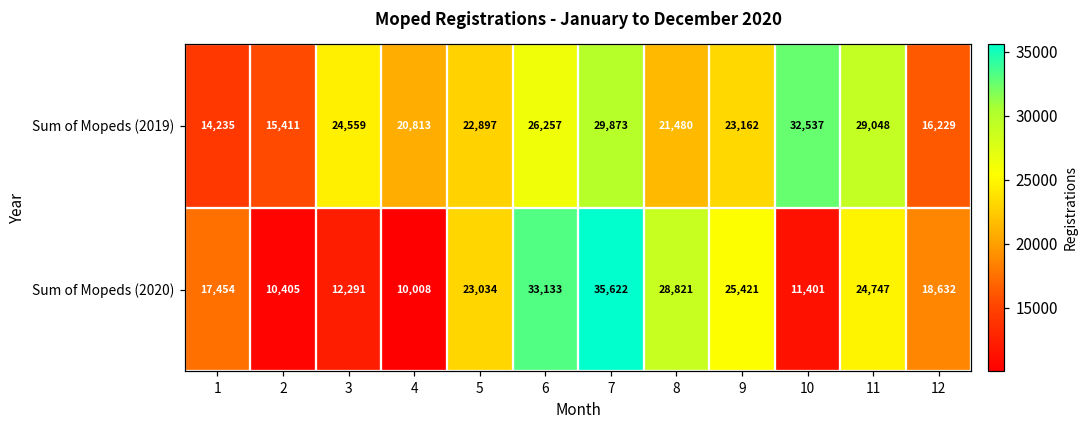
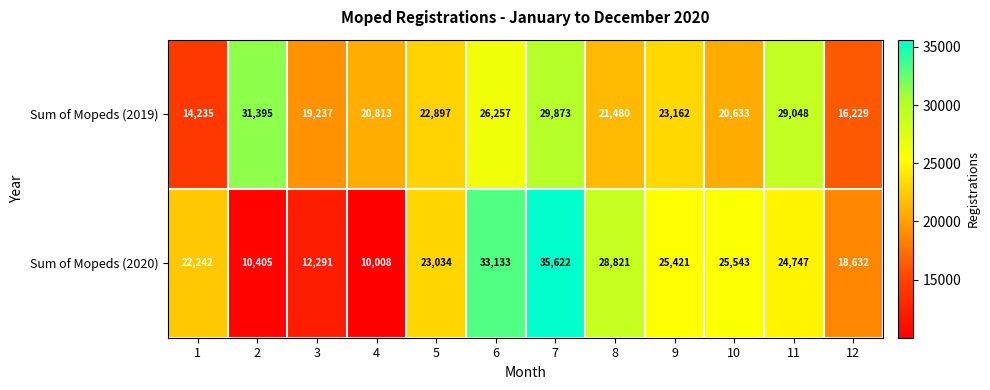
Sum of Mopeds (2019), 2: 15,411 -> 31,395
Sum of Mopeds (2019), 3: 24,559 -> 19,237
Sum of Mopeds (2019), 10: 32,537 -> 20,633
Sum of Mopeds (2020), 1: 17,454 -> 22,242
Sum of Mopeds (2020), 10: 11,401 -> 25,543
